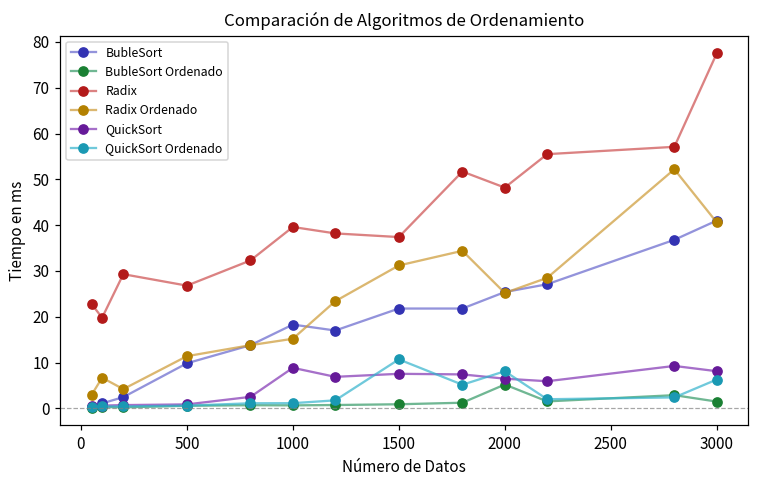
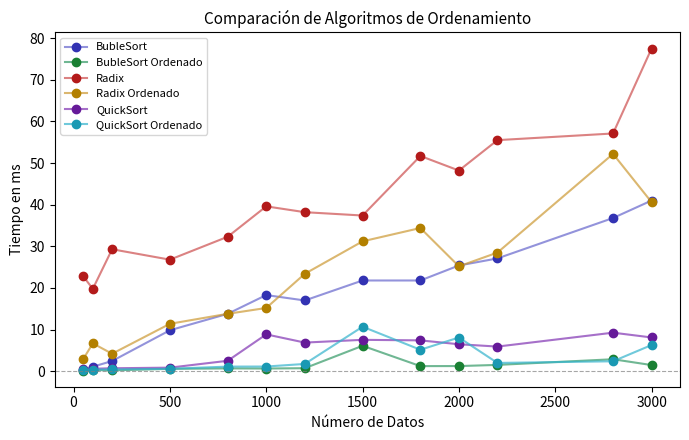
BubleSort Ordenado, 1500: 1 -> 6
BubleSort Ordenado, 2000: 5 -> 1
